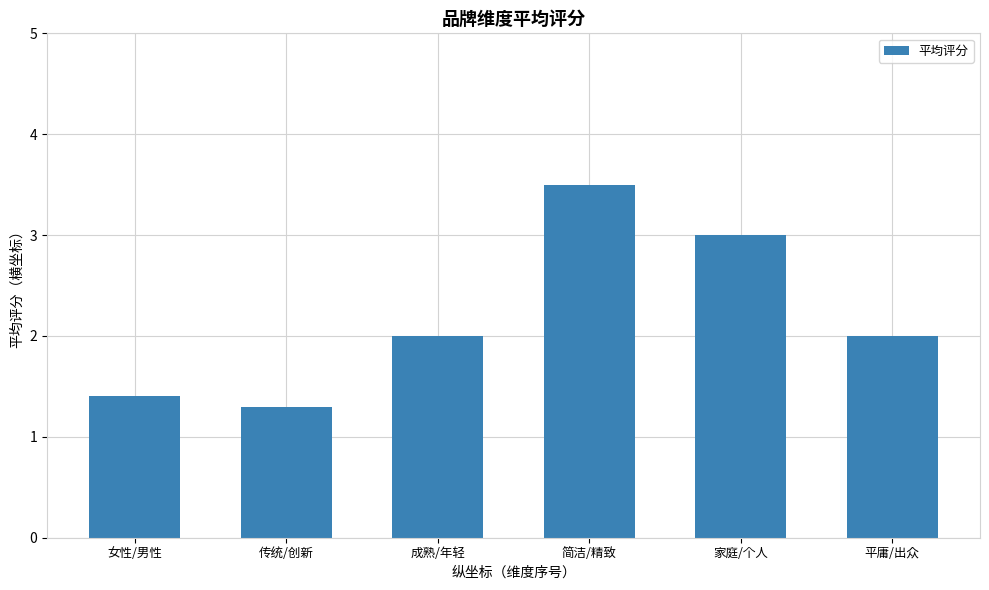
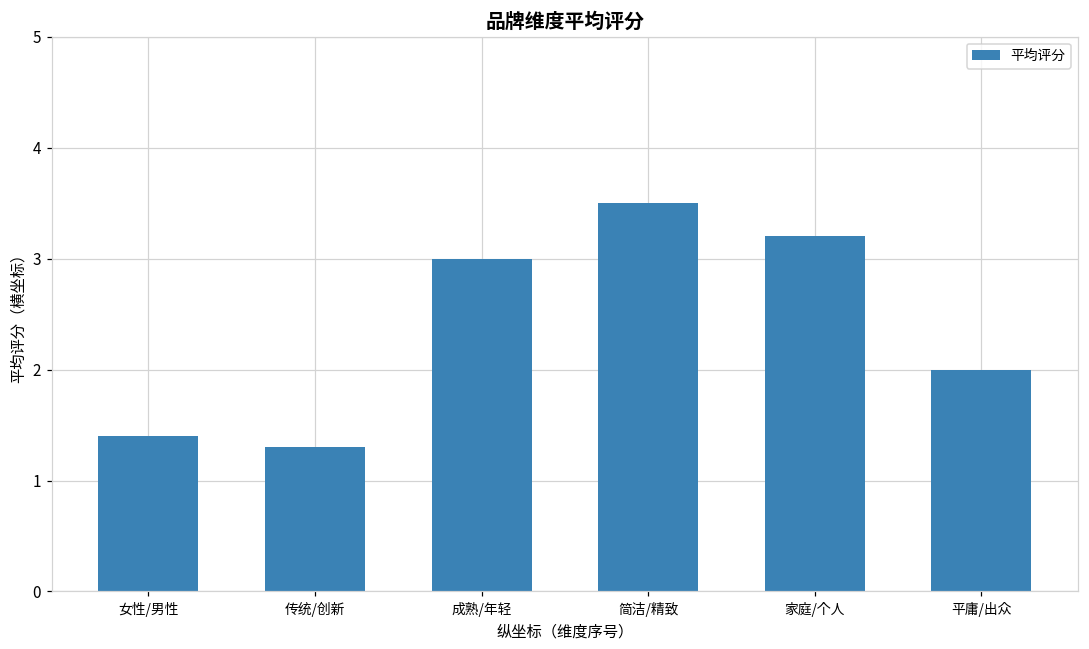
成熟/年轻: 2 -> 3
家庭/个人: 3.0 -> 3.2
